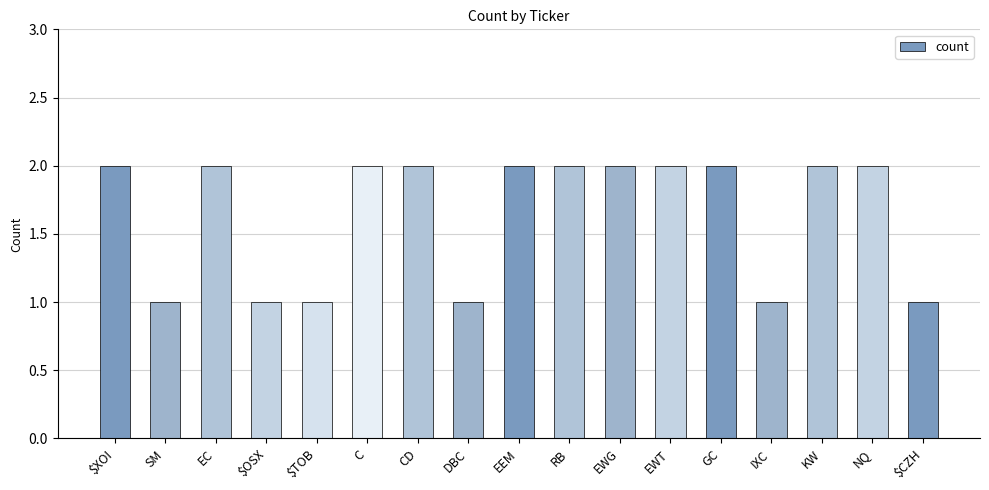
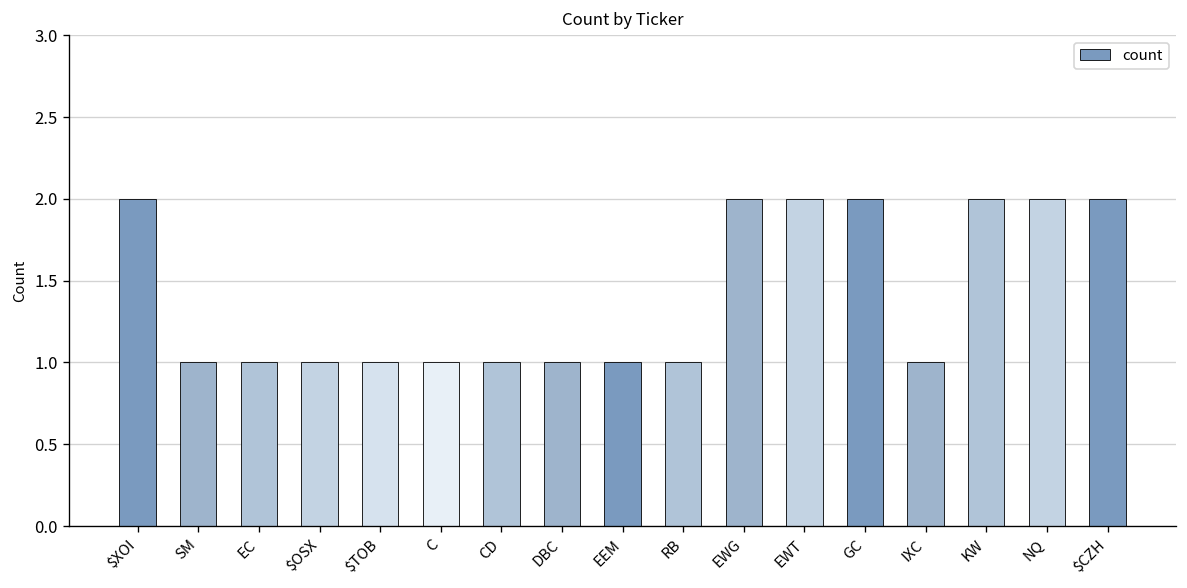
EC: 2 -> 1
C: 2 -> 1
CD: 2 -> 1
EEM: 2 -> 1
RB: 2 -> 1
$CZH: 1 -> 2
